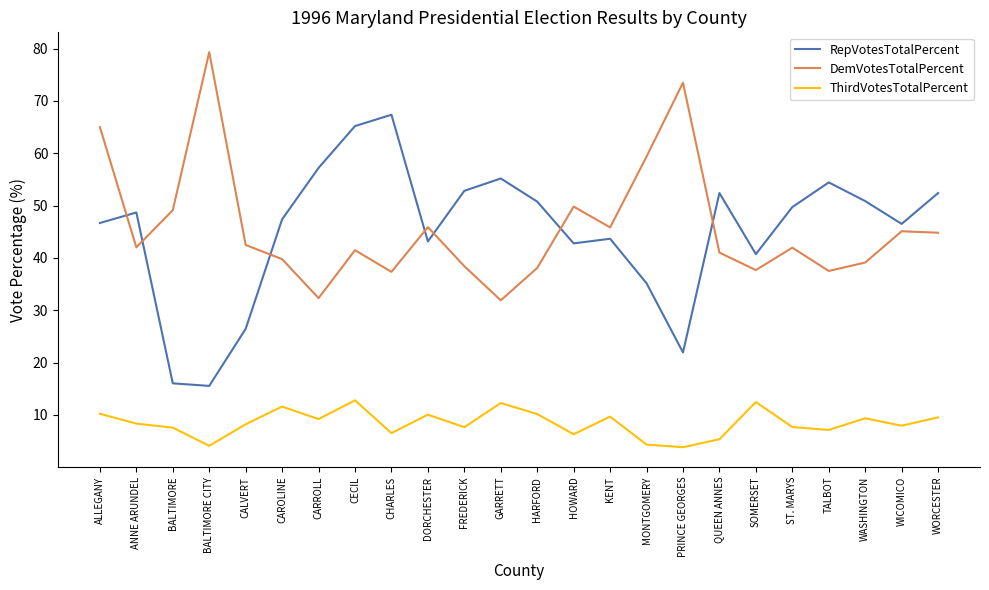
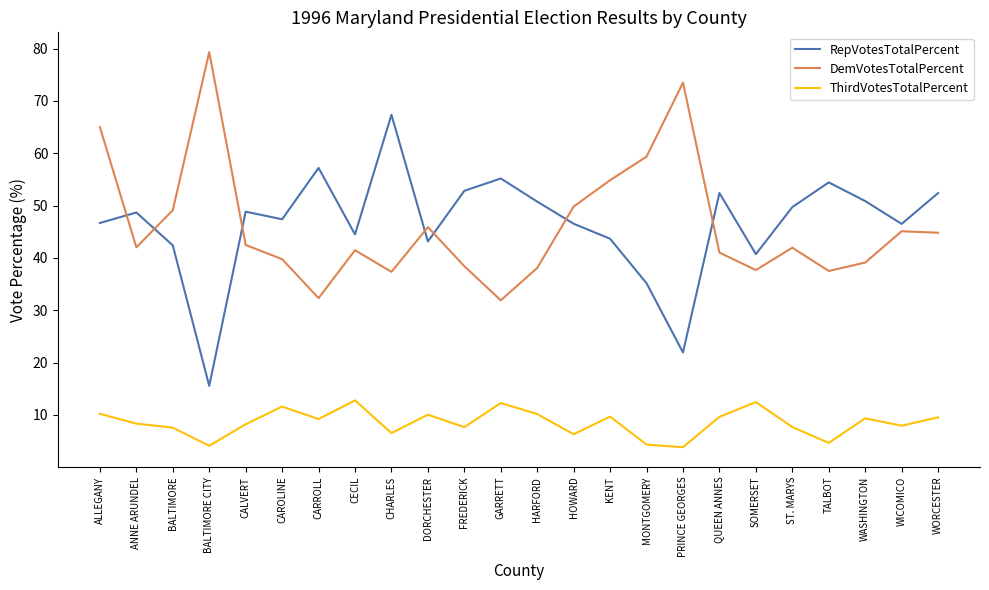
RepVotesTotalPercent, BALTIMORE: 16 -> 42
RepVotesTotalPercent, CALVERT: 26 -> 49
RepVotesTotalPercent, CECIL: 65 -> 45
RepVotesTotalPercent, HOWARD: 43 -> 47
DemVotesTotalPercent, KENT: 46 -> 55
ThirdVotesTotalPercent, QUEEN ANNES: 5 -> 10
ThirdVotesTotalPercent, TALBOT: 7 -> 5
